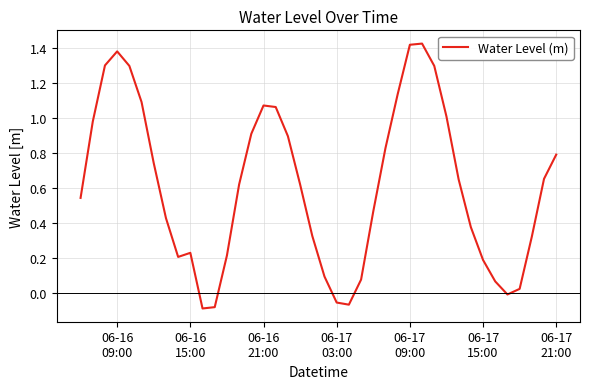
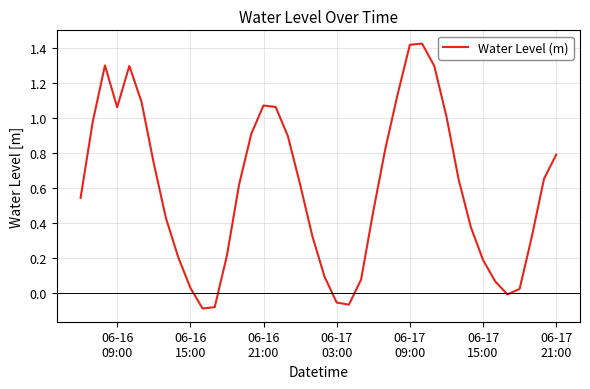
06-16 09:00: 1.38 -> 1.06
06-16 15:00: 0.23 -> 0.03
